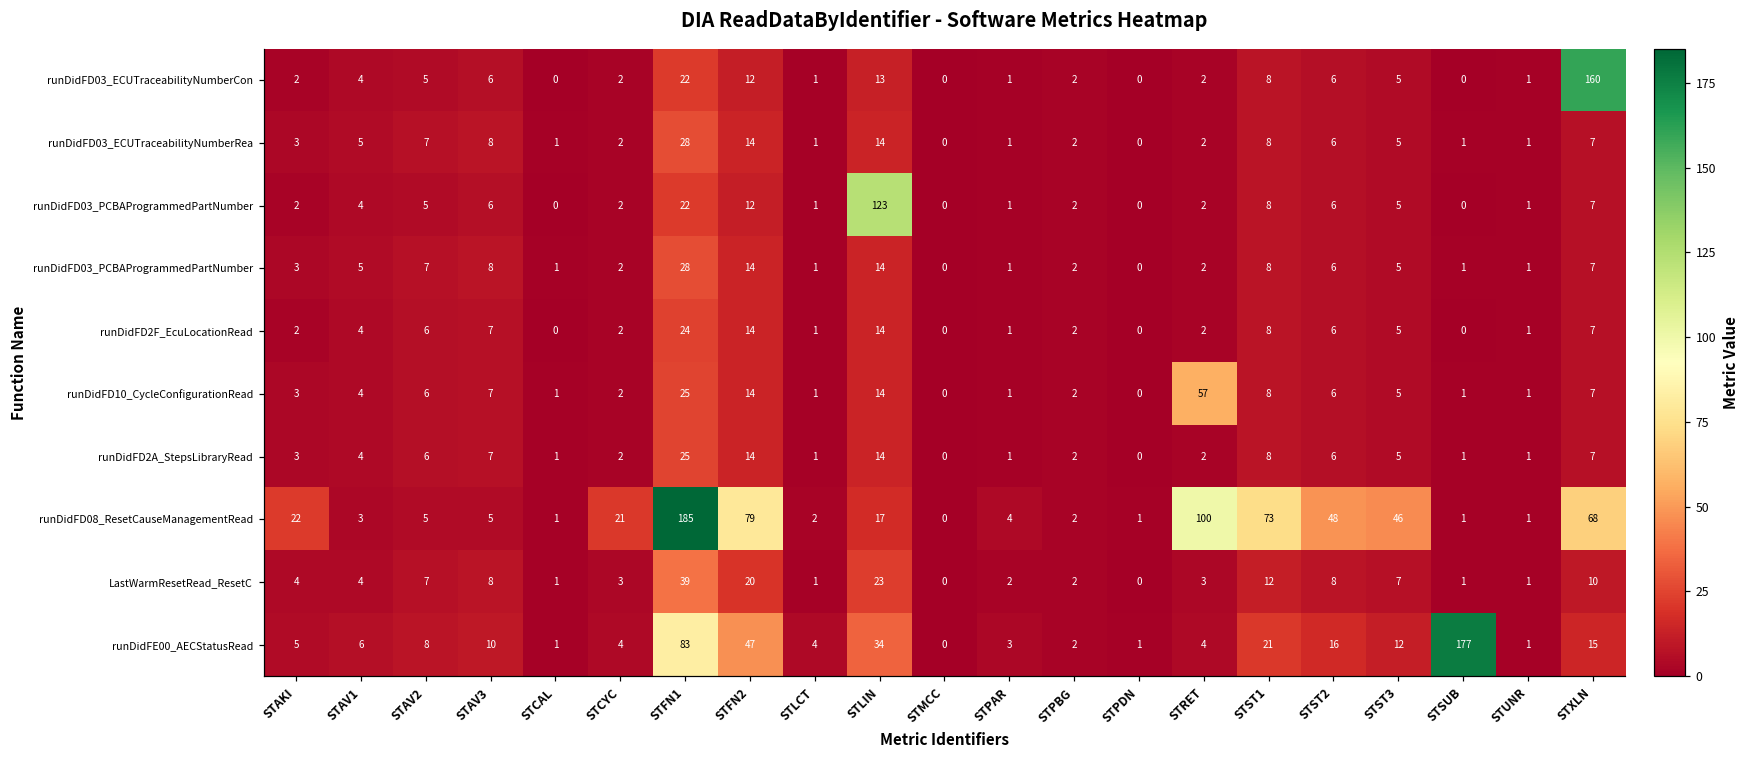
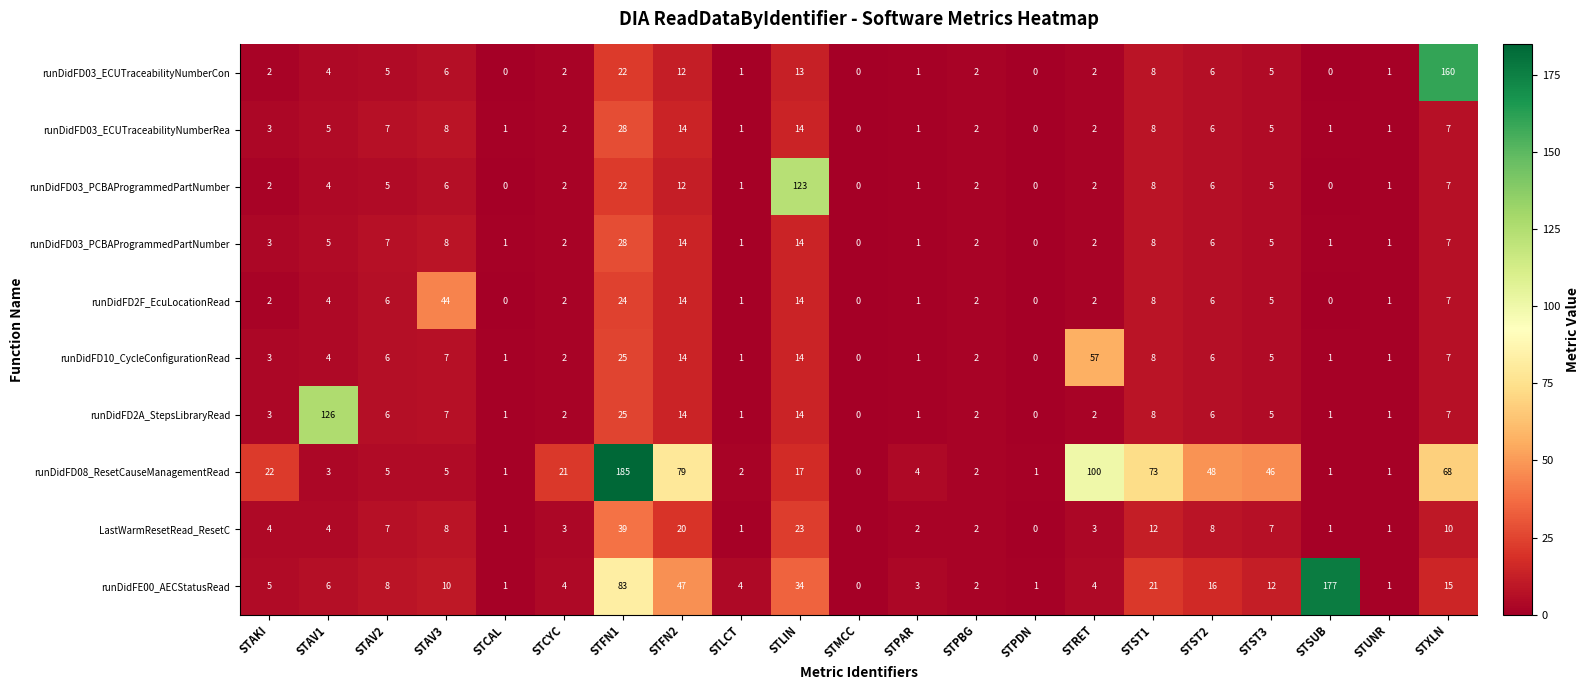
runDidFD2F_EcuLocationRead, STAV3: 7 -> 44
runDidFD2A_StepsLibraryRead, STAV1: 4 -> 126
